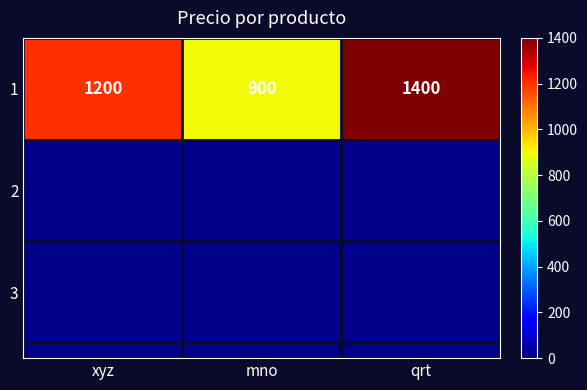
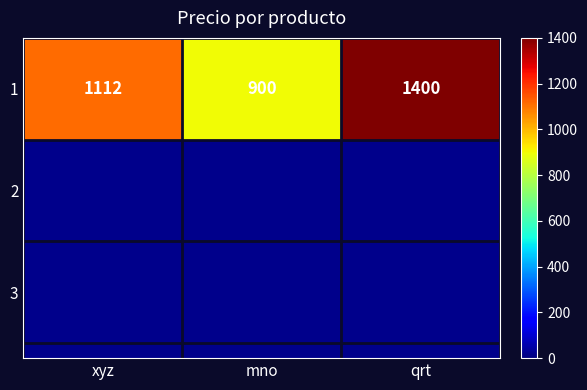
1, xyz: 1200 -> 1112
